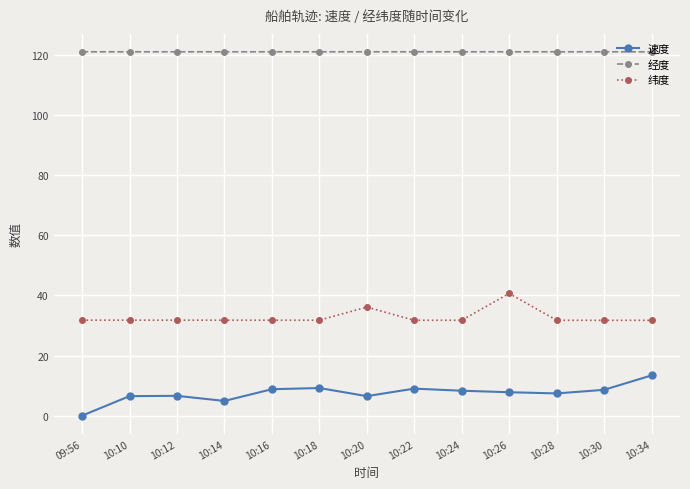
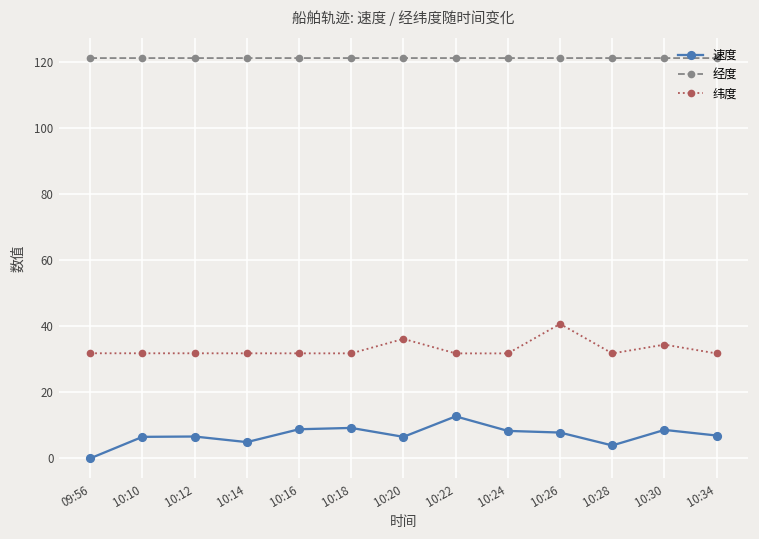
速度, 10:22: 9 -> 13
速度, 10:28: 7 -> 4
纬度, 10:30: 32 -> 34
速度, 10:34: 13 -> 7
